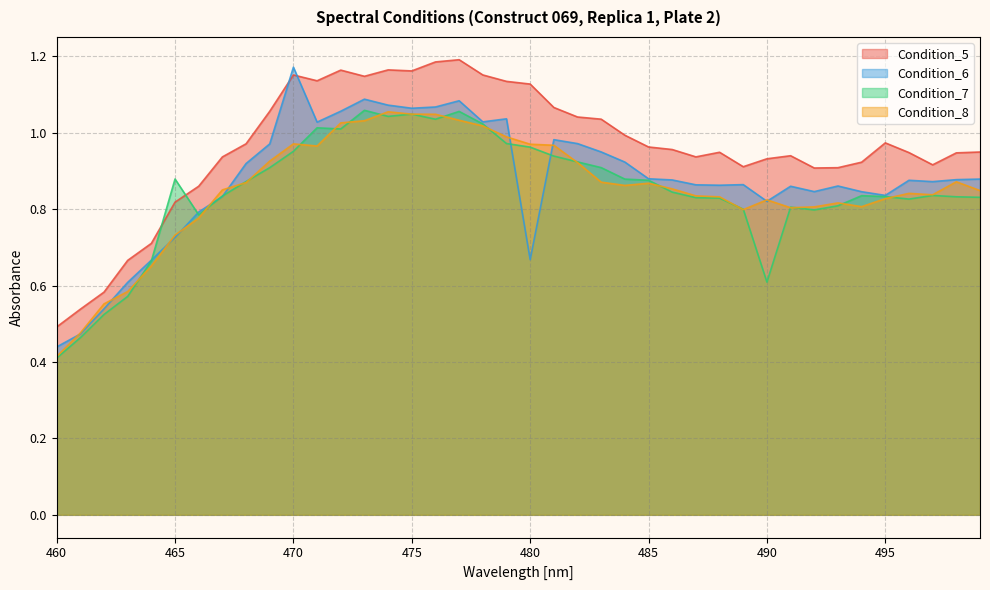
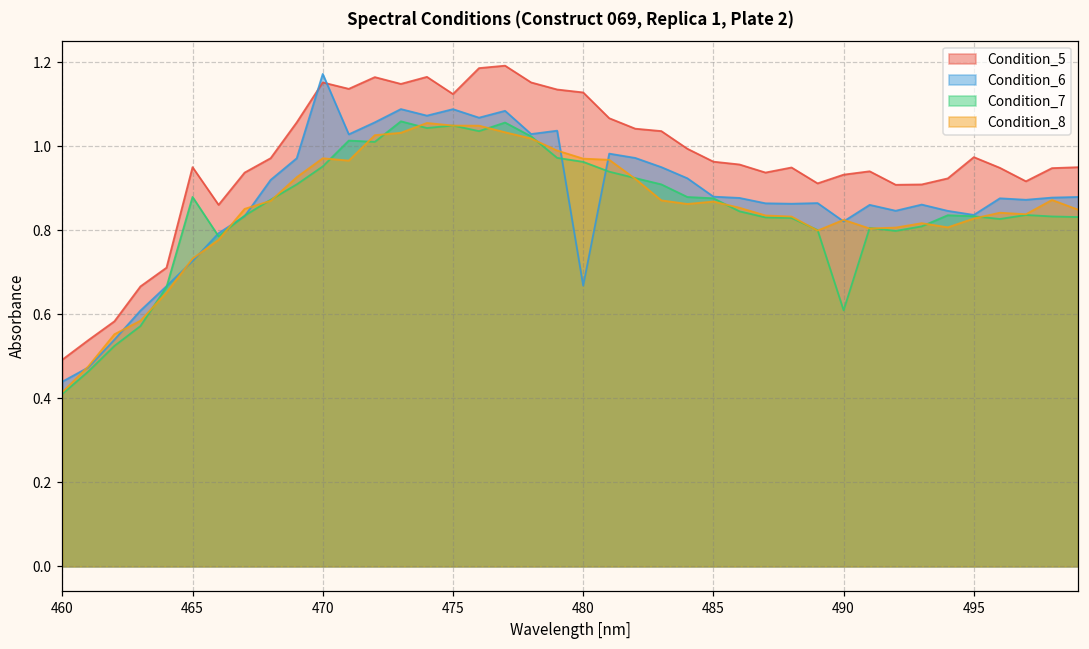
Condition_5, 465: 0.82 -> 0.95
Condition_5, 475: 1.16 -> 1.12
Condition_6, 475: 1.06 -> 1.09
